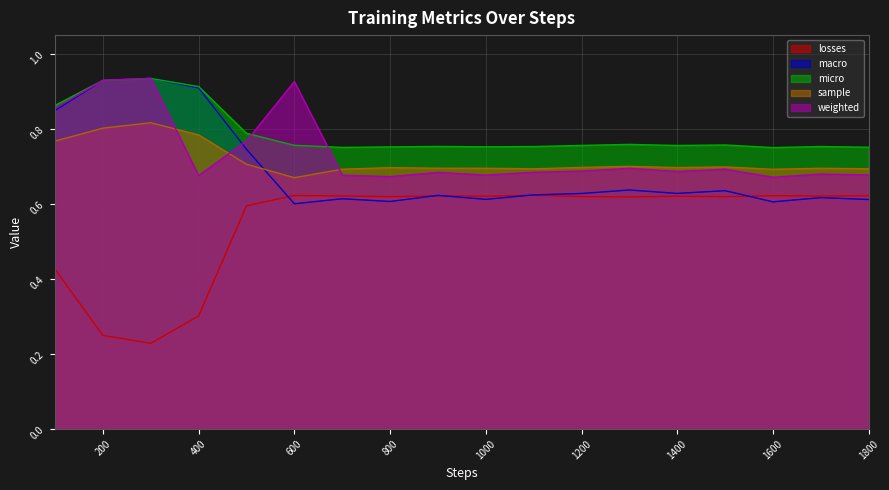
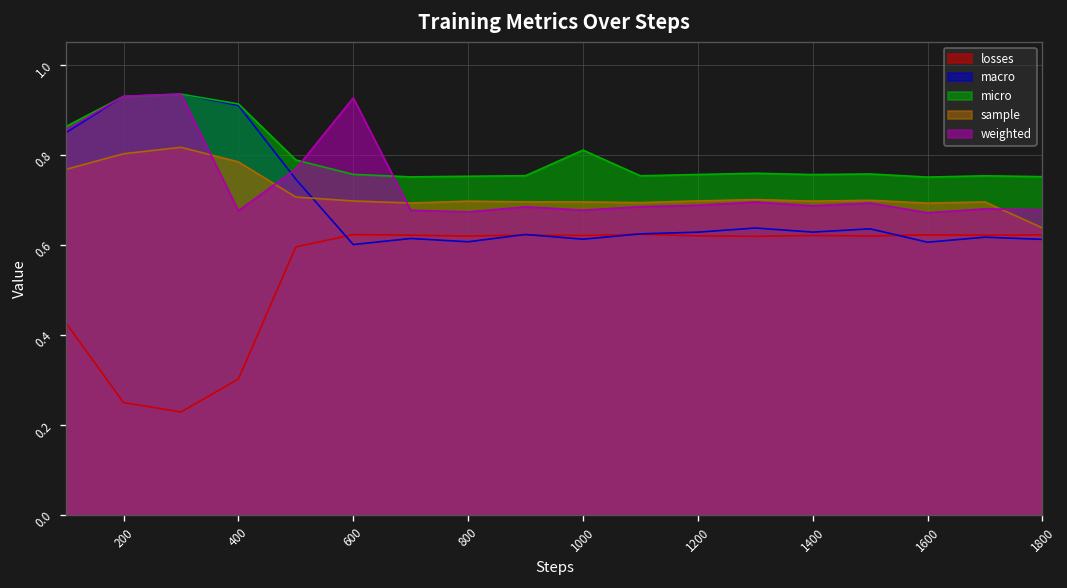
sample, 600: 0.67 -> 0.70
micro, 1000: 0.75 -> 0.81
sample, 1800: 0.69 -> 0.64
